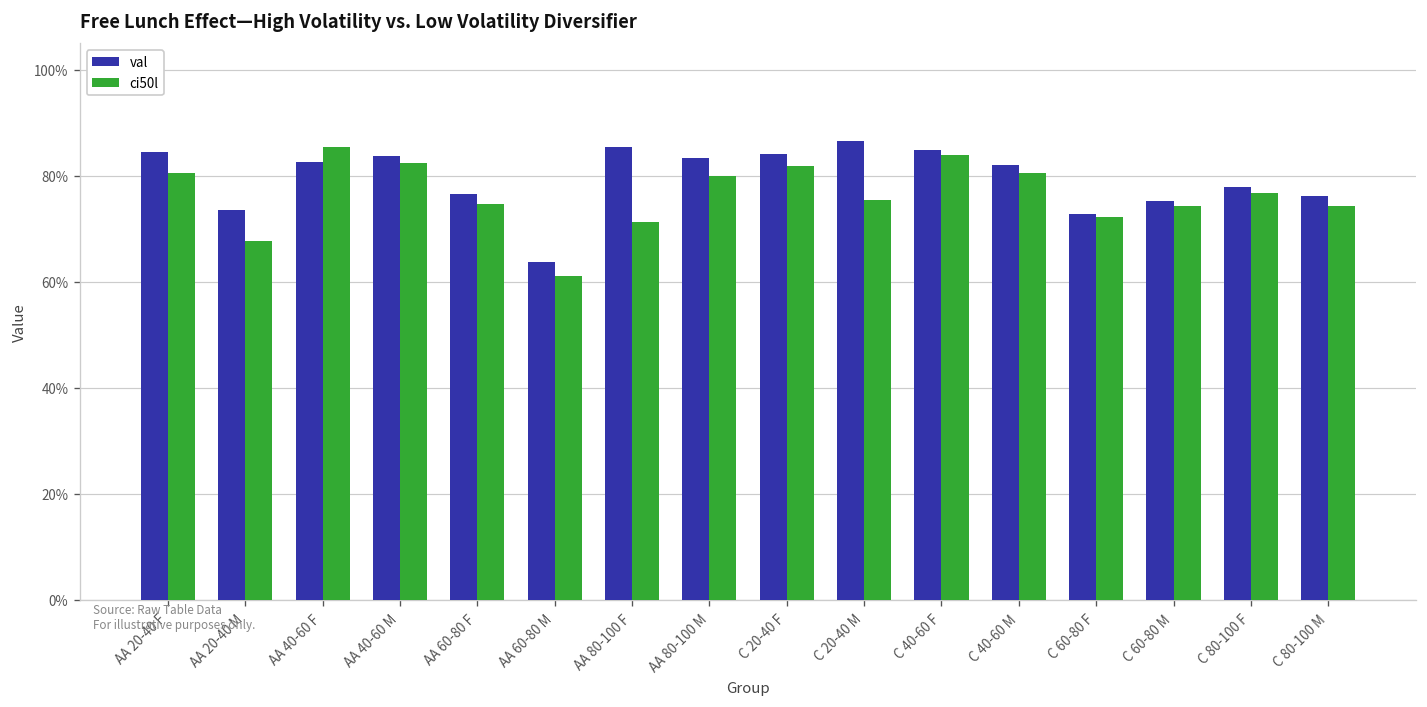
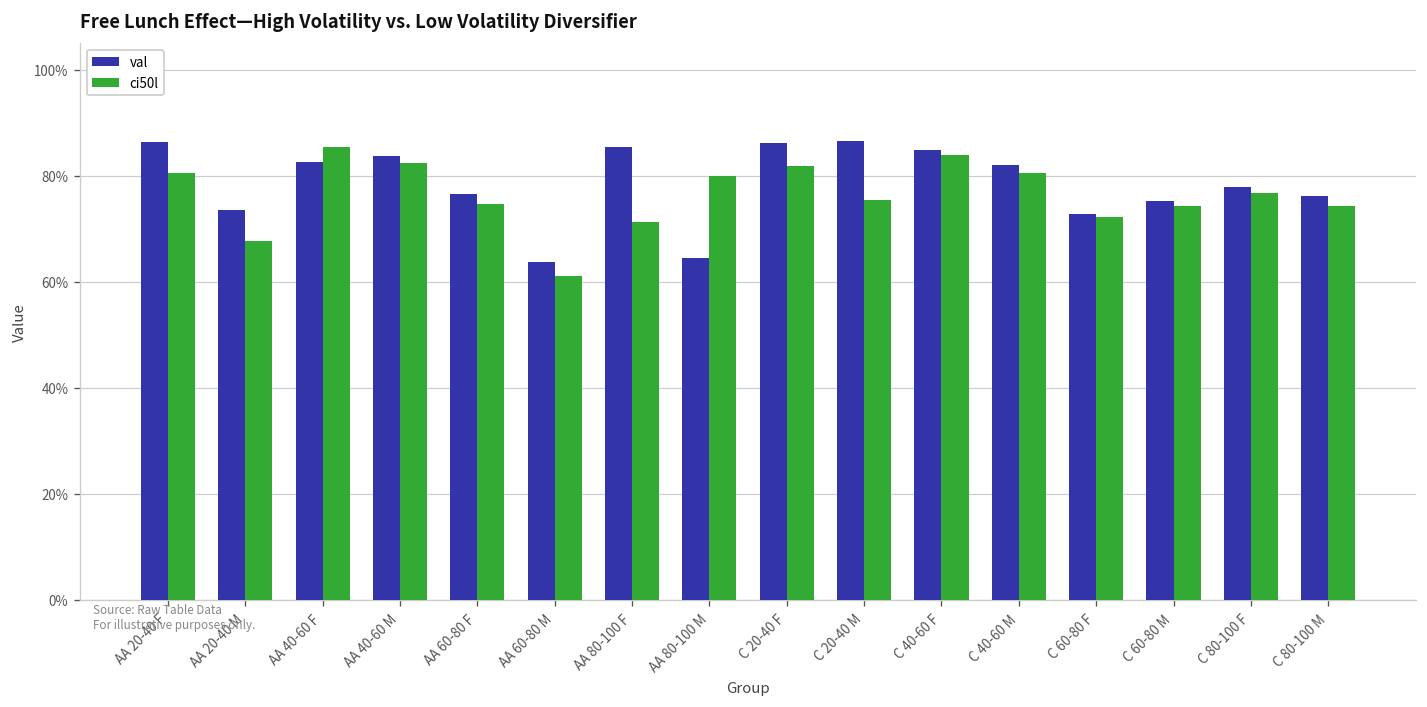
val, AA 20-40 F: 84% -> 86%
val, AA 80-100 M: 83% -> 64%
val, C 20-40 F: 84% -> 86%
